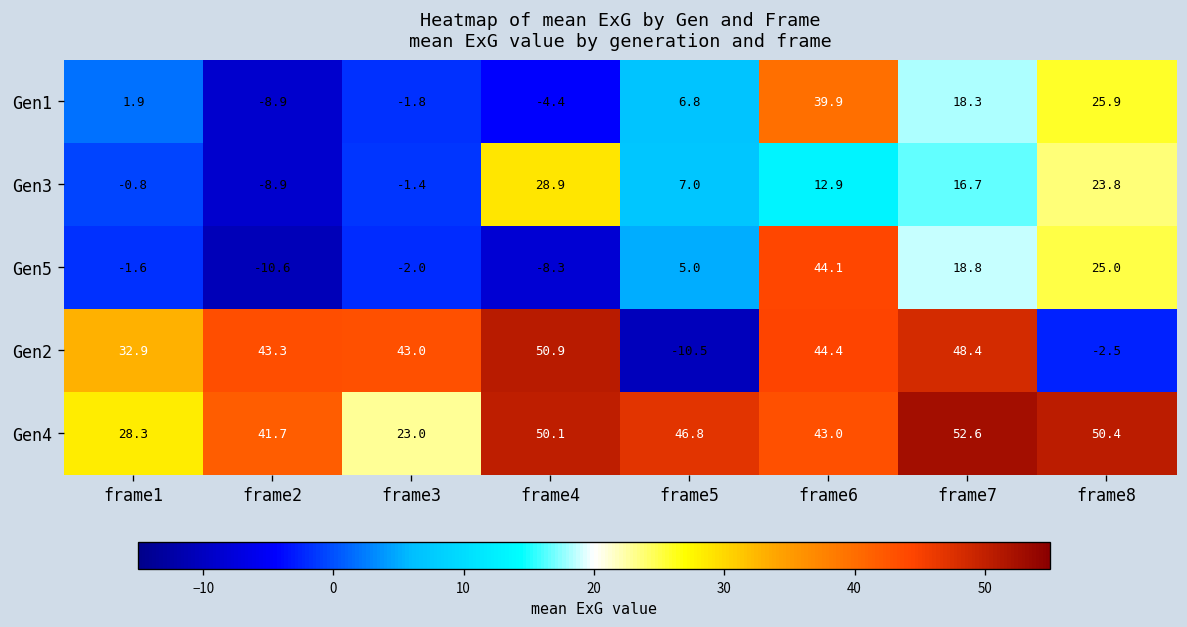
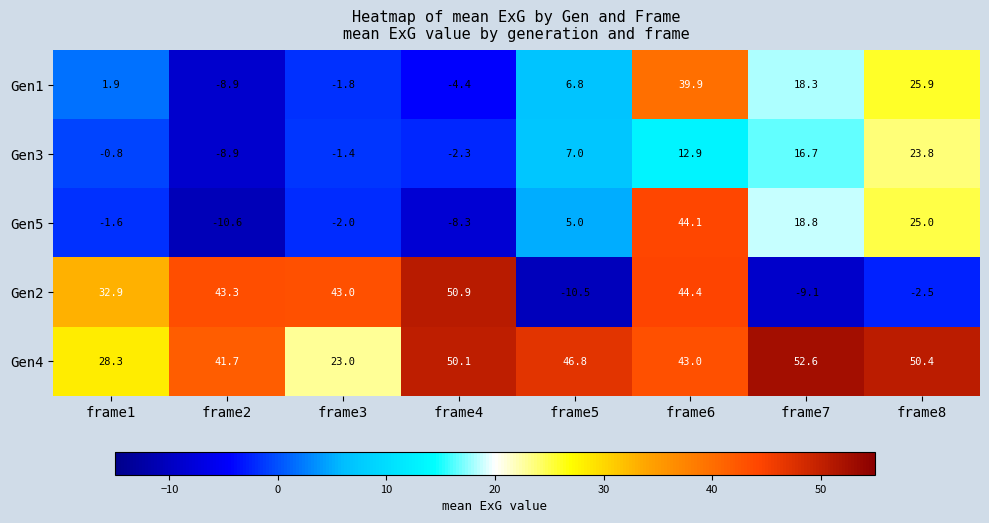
Gen3, frame4: 28.9 -> -2.3
Gen2, frame7: 48.4 -> -9.1
